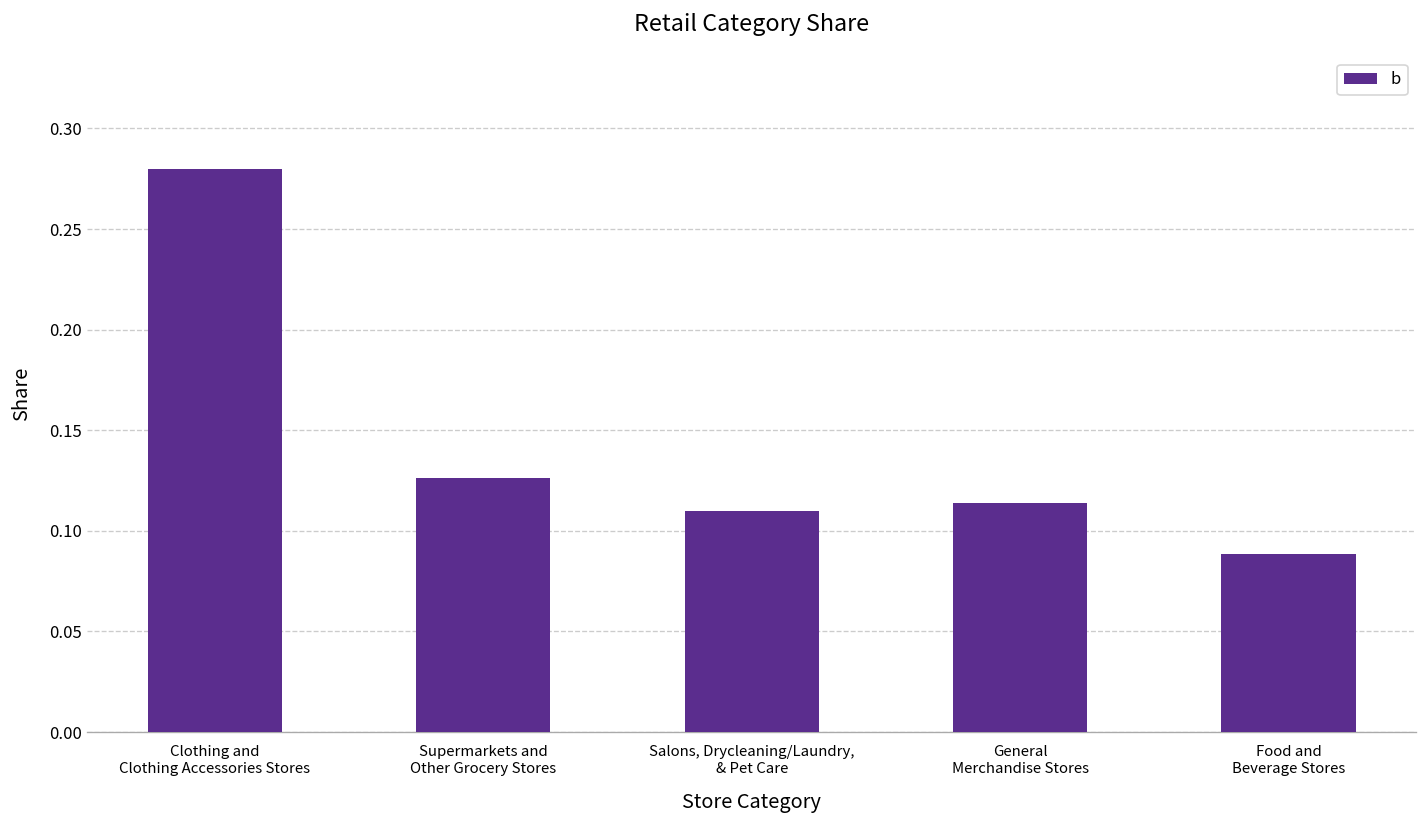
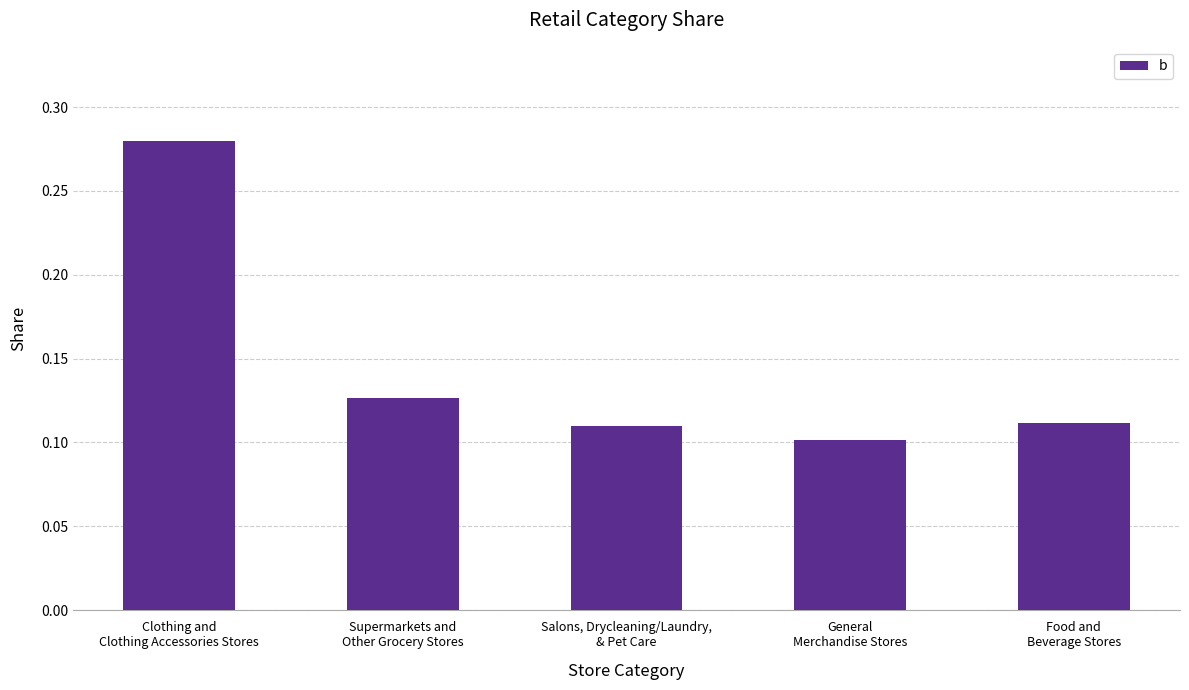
General Merchandise Stores: 0.114 -> 0.101
Food and Beverage Stores: 0.088 -> 0.112
